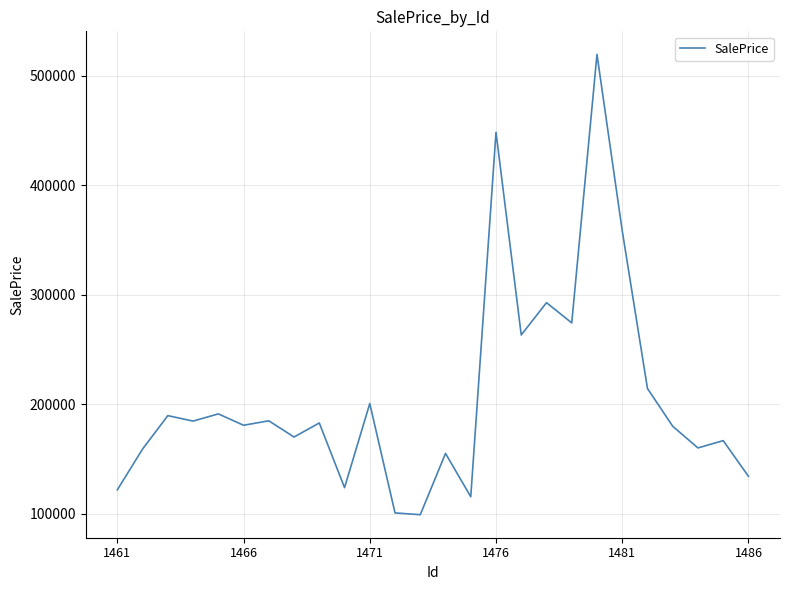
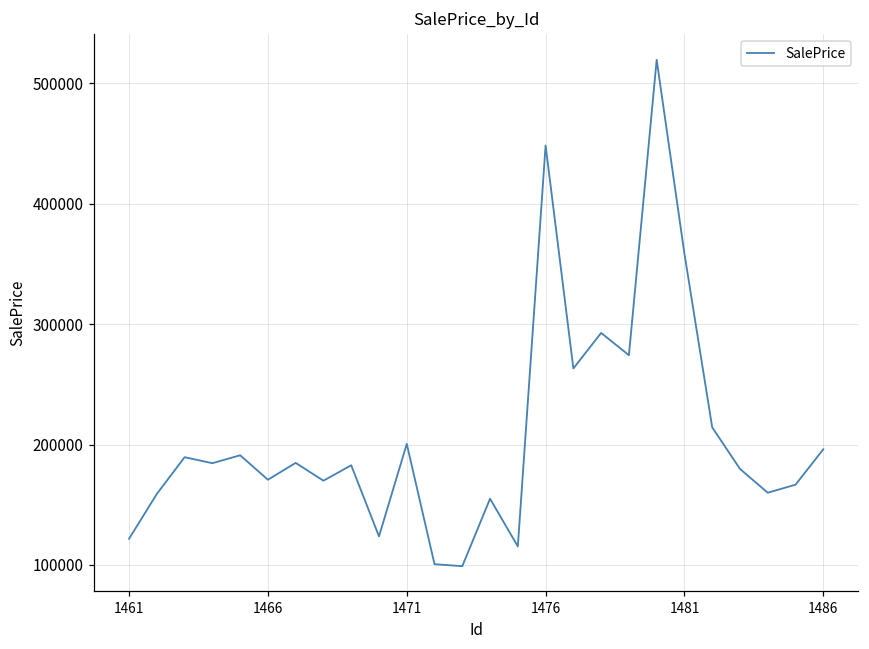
1466: 181000 -> 171000
1486: 134000 -> 196000
